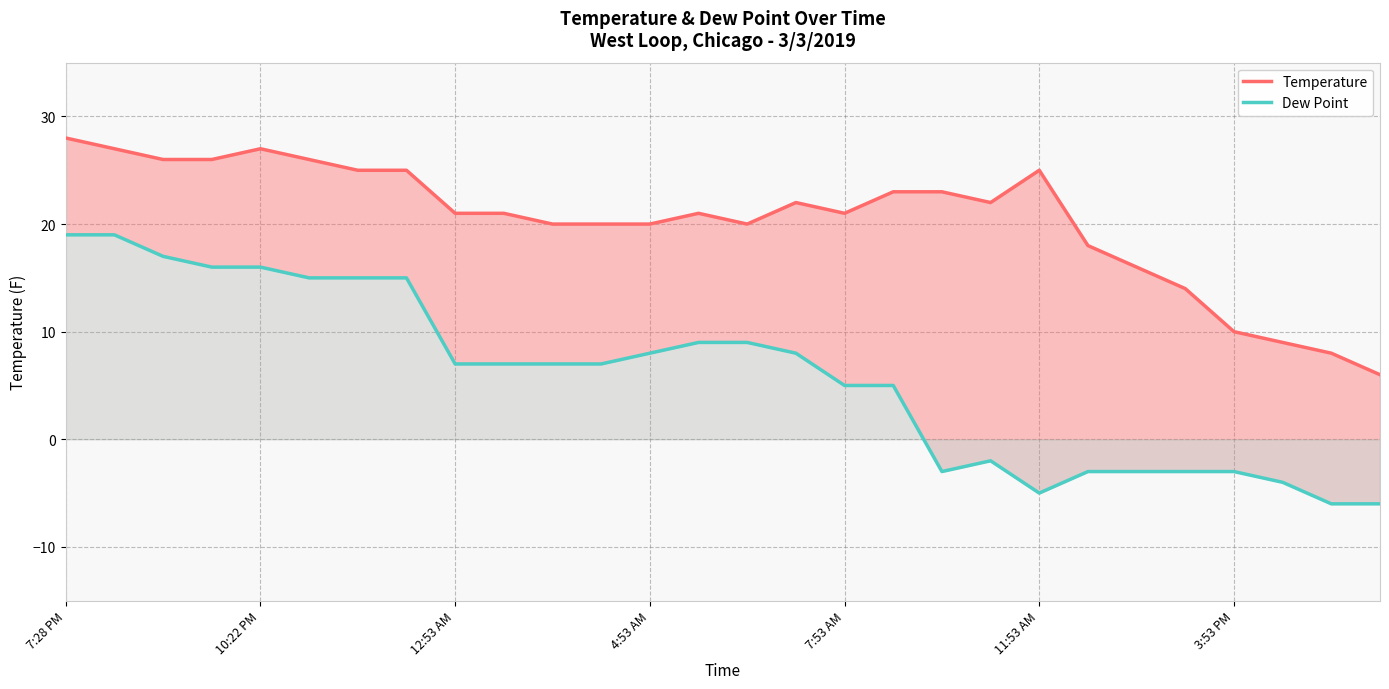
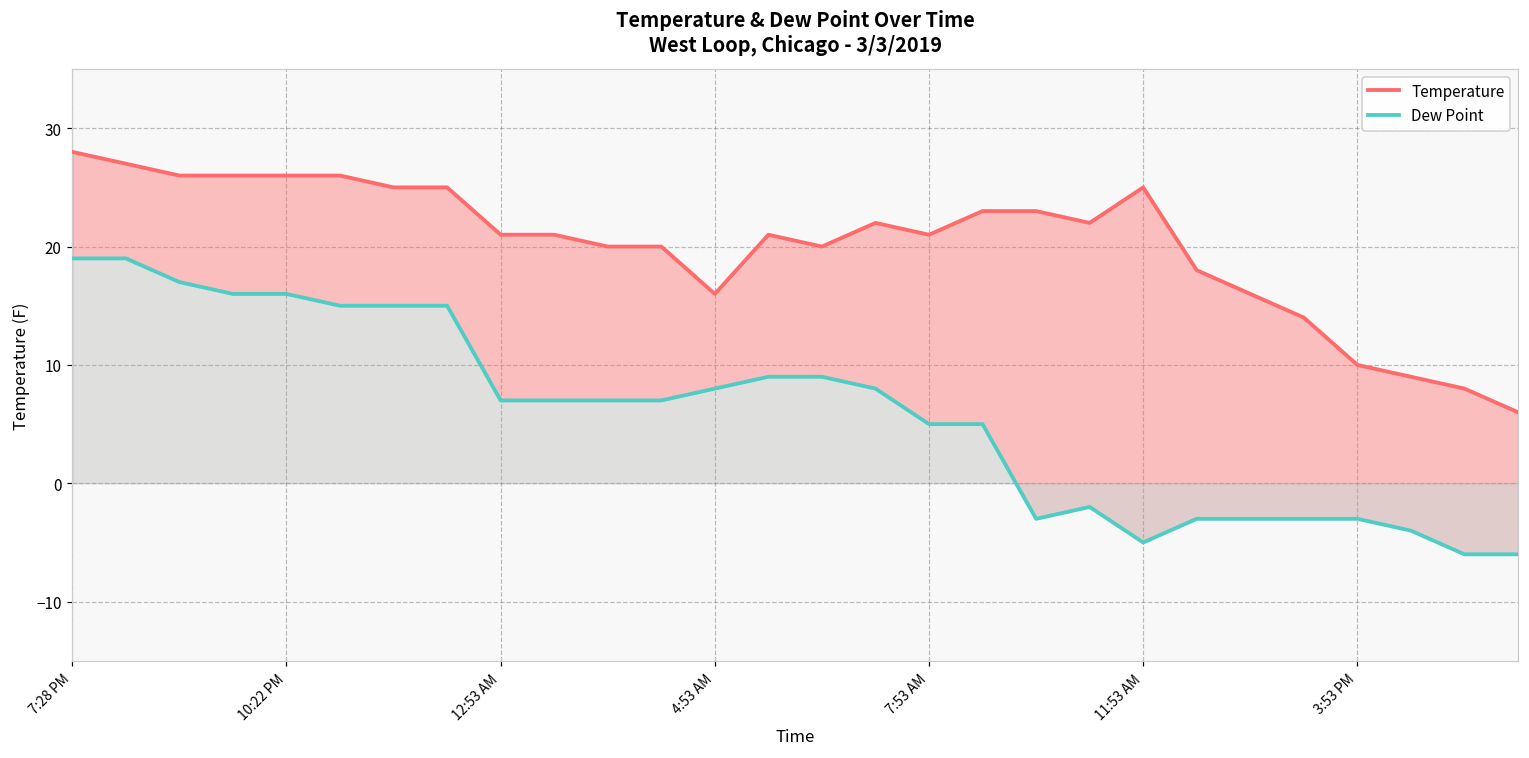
Temperature, 10:22 PM: 27 -> 26
Temperature, 4:53 AM: 20 -> 16
